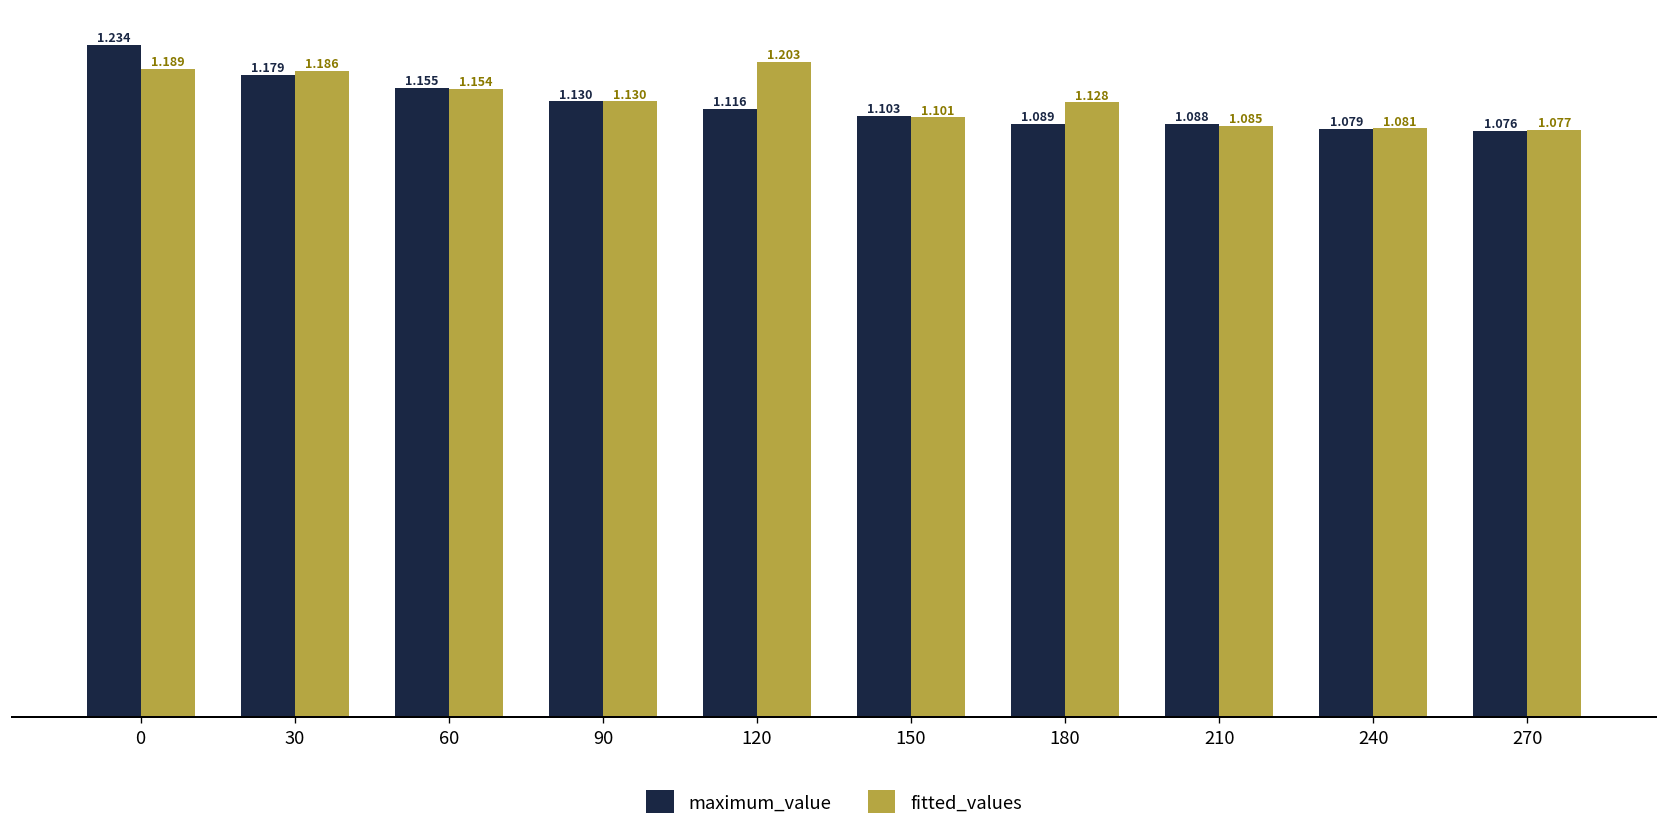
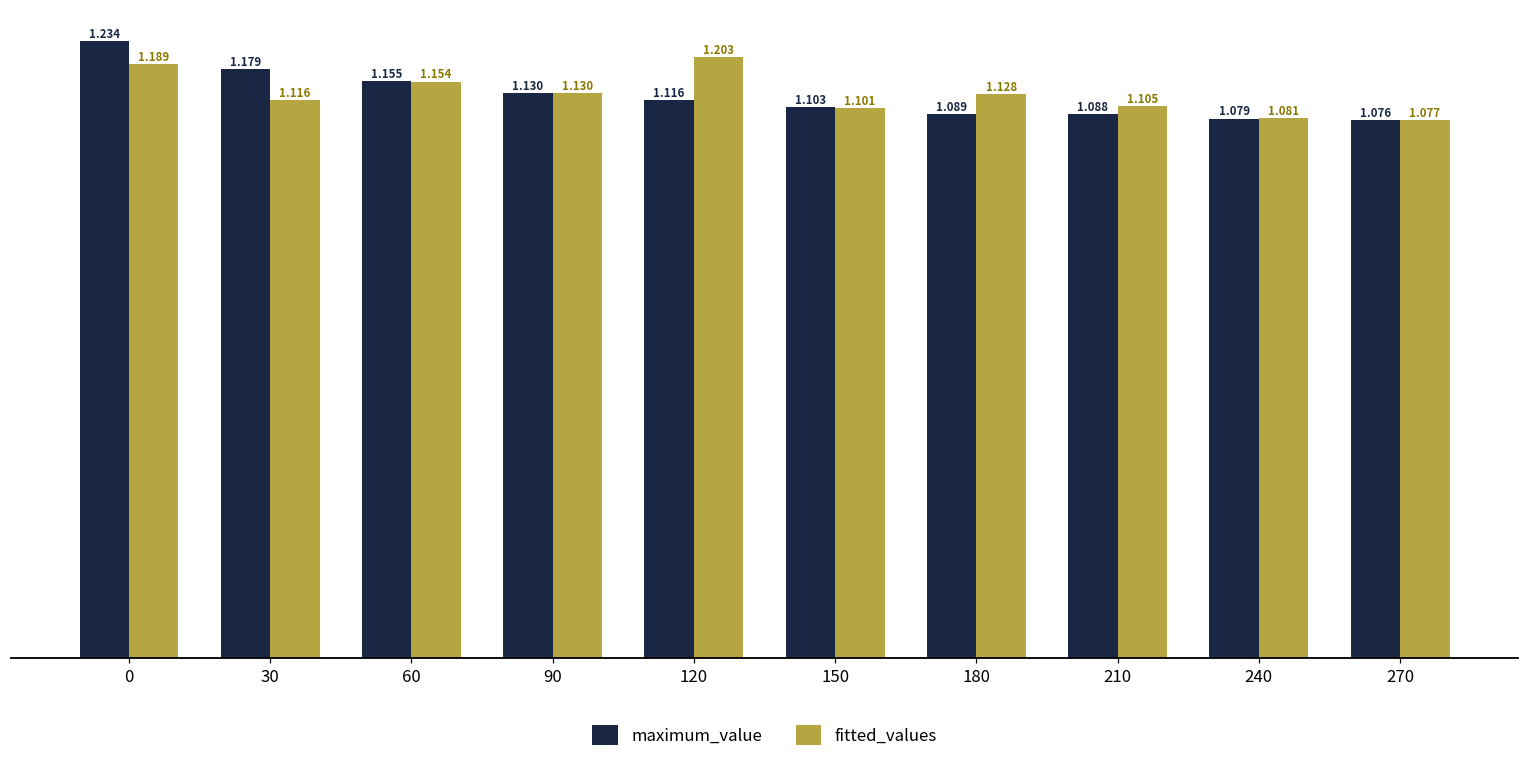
fitted_values, 30: 1.186 -> 1.116
fitted_values, 210: 1.085 -> 1.105
